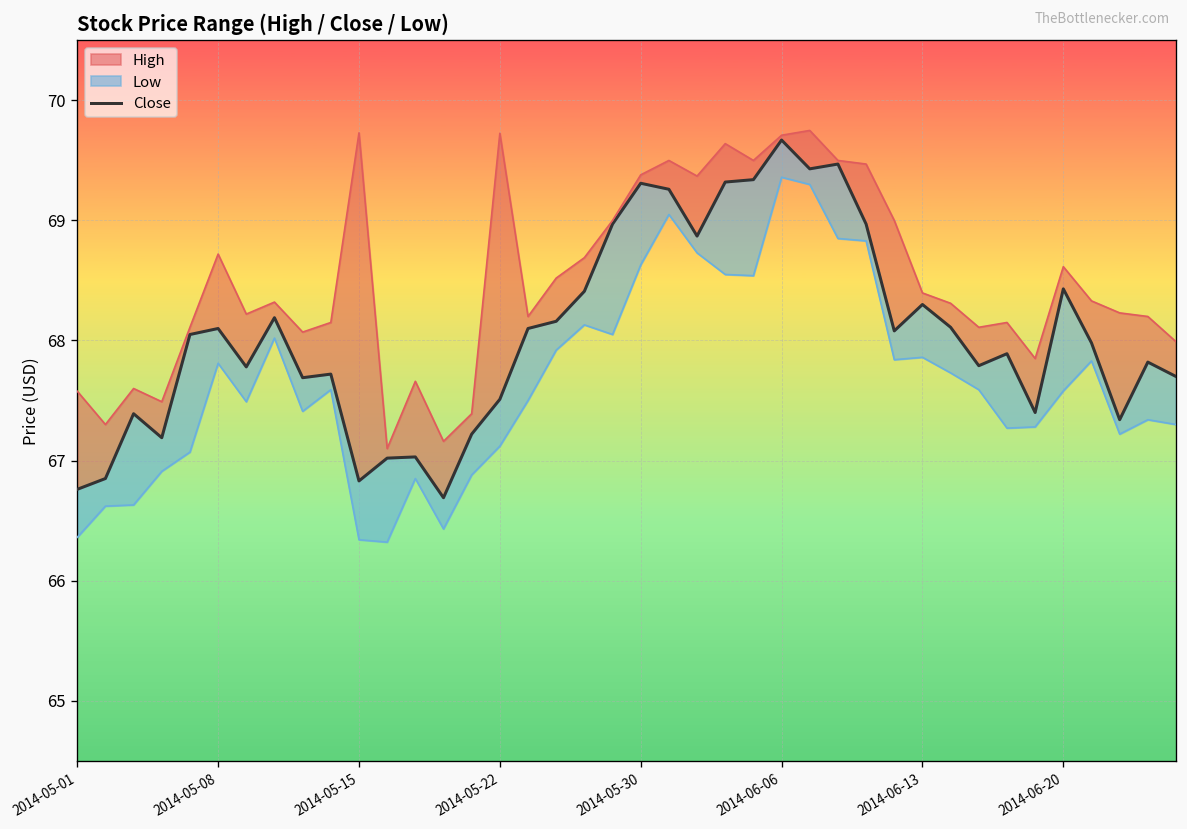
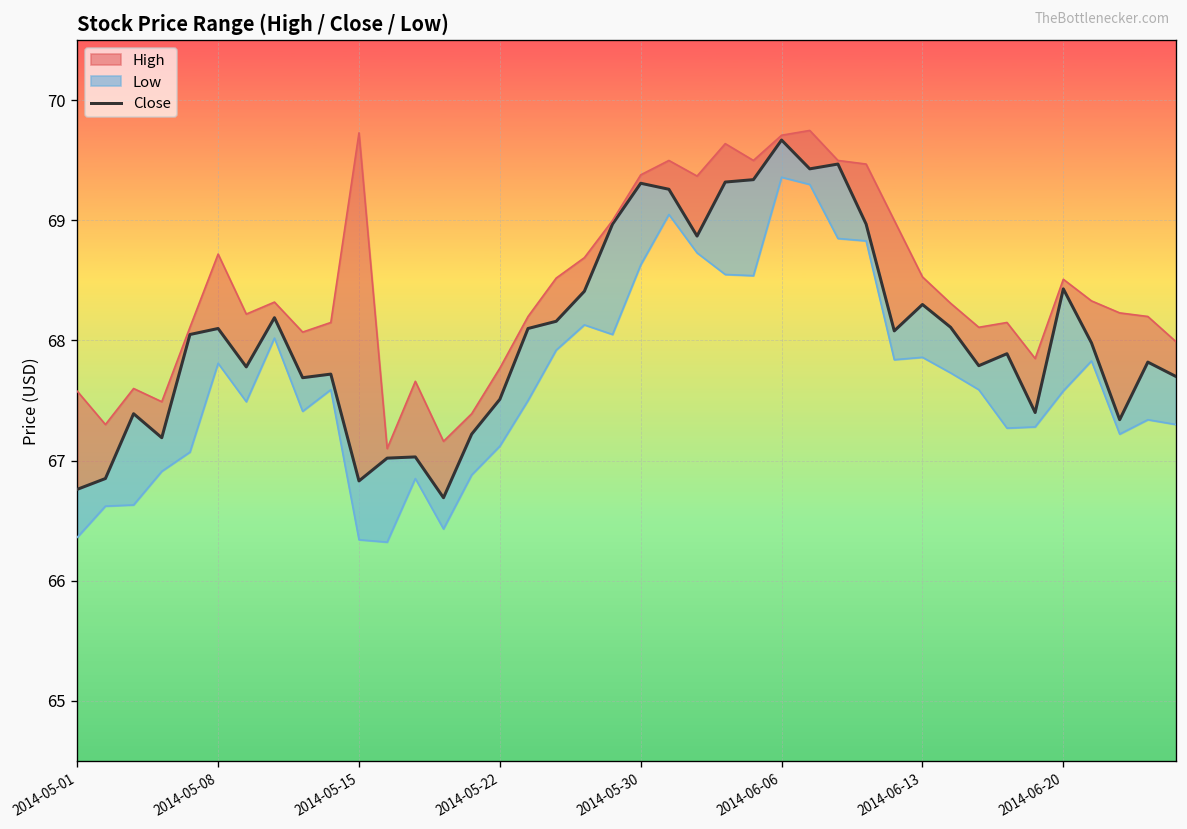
High, 2014-05-22: 69.73 -> 67.77
High, 2014-06-13: 68.40 -> 68.53
High, 2014-06-20: 68.61 -> 68.51
